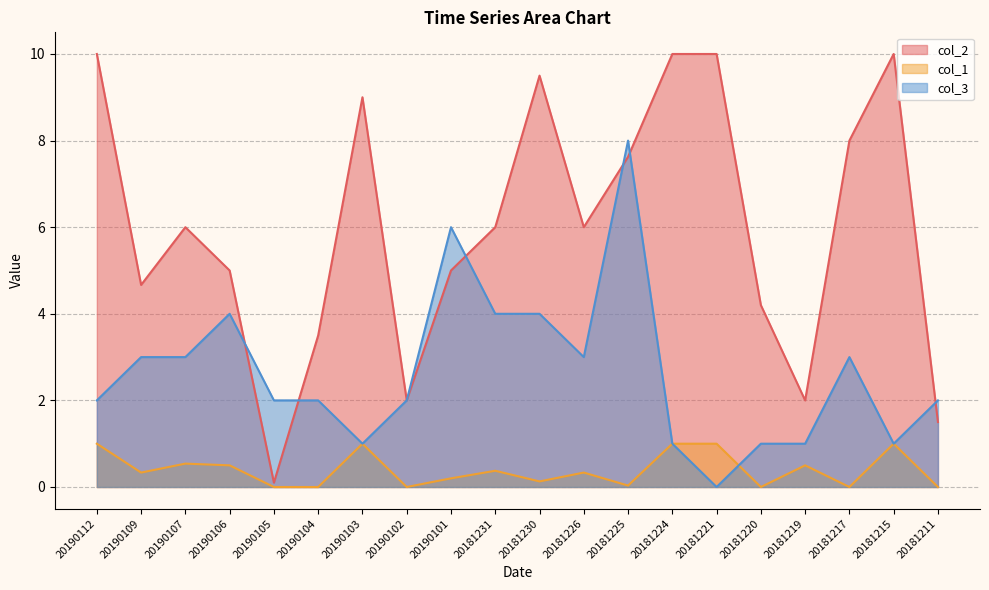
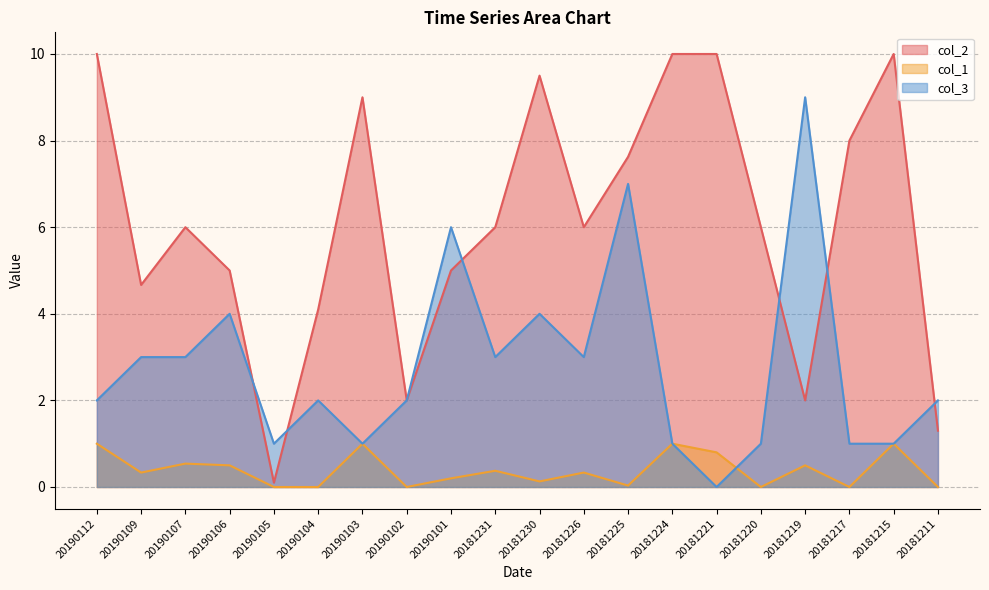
col_3, 20190105: 2 -> 1
col_2, 20190104: 3.5 -> 4.1
col_3, 20181231: 4 -> 3
col_3, 20181225: 8 -> 7
col_1, 20181221: 1.0 -> 0.8
col_2, 20181220: 4.2 -> 6.0
col_3, 20181219: 1 -> 9
col_3, 20181217: 3 -> 1
col_2, 20181211: 1.5 -> 1.3
